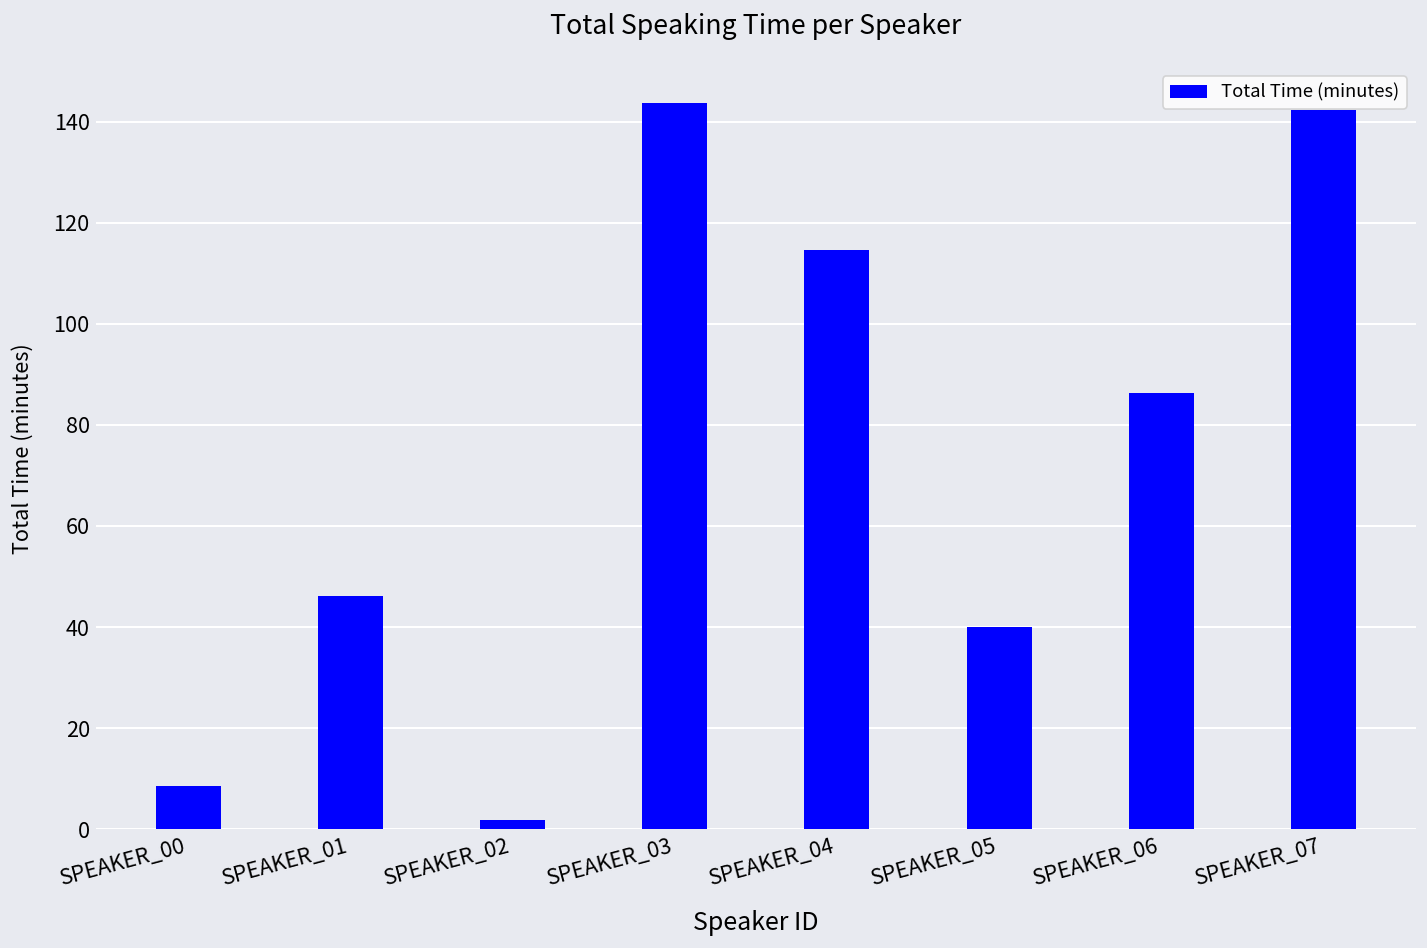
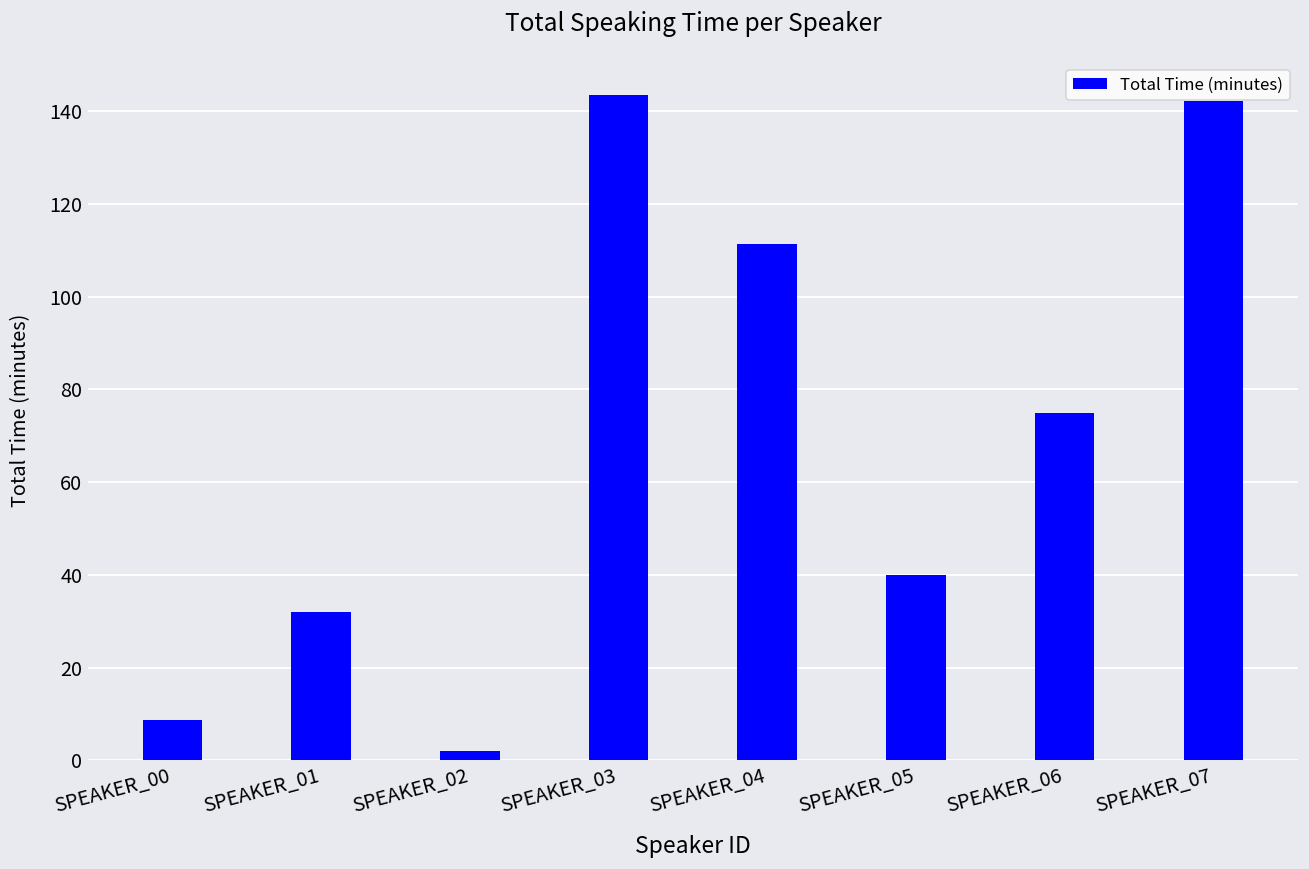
SPEAKER_01: 46 -> 32
SPEAKER_04: 115 -> 111
SPEAKER_06: 86 -> 75
